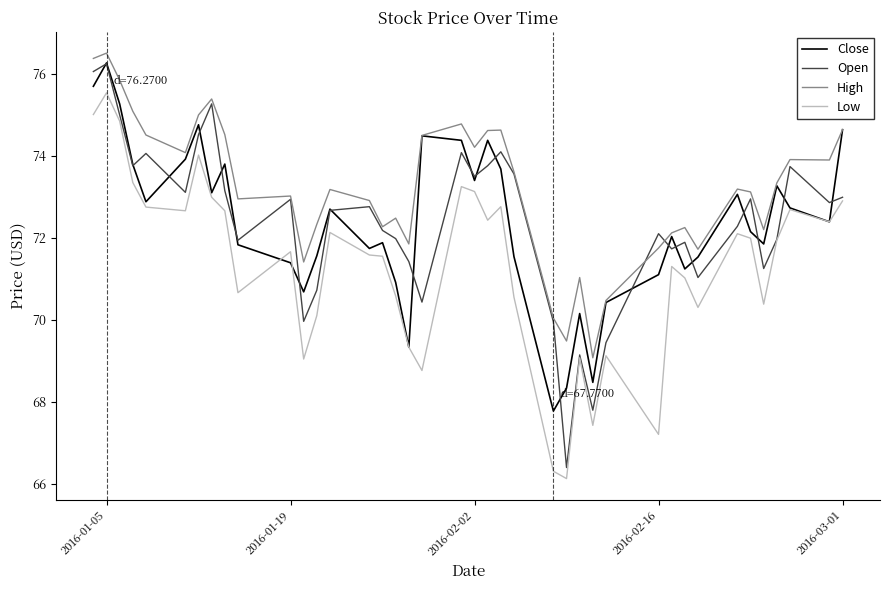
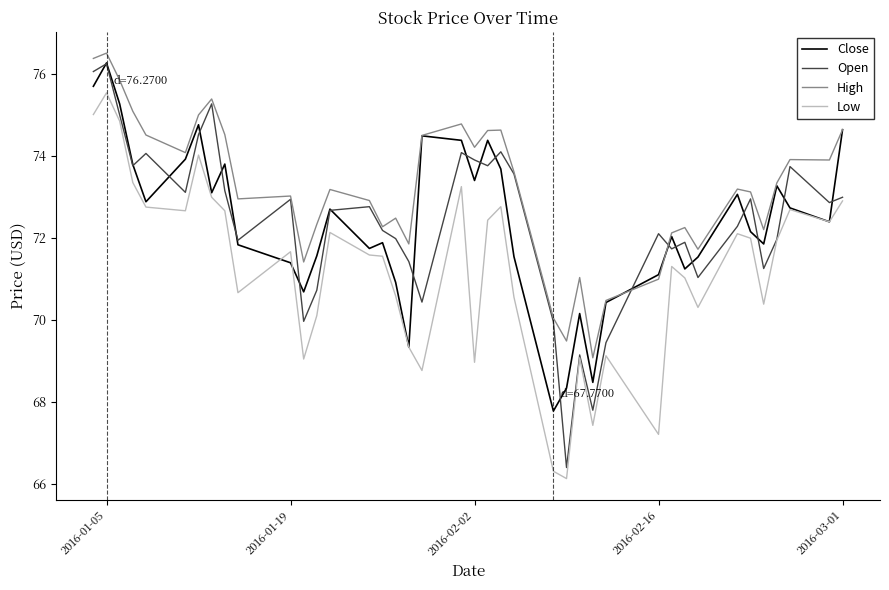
Open, 2016-02-02: 73.5 -> 73.9
Low, 2016-02-02: 73.1 -> 69.0
High, 2016-02-16: 71.8 -> 71.0
